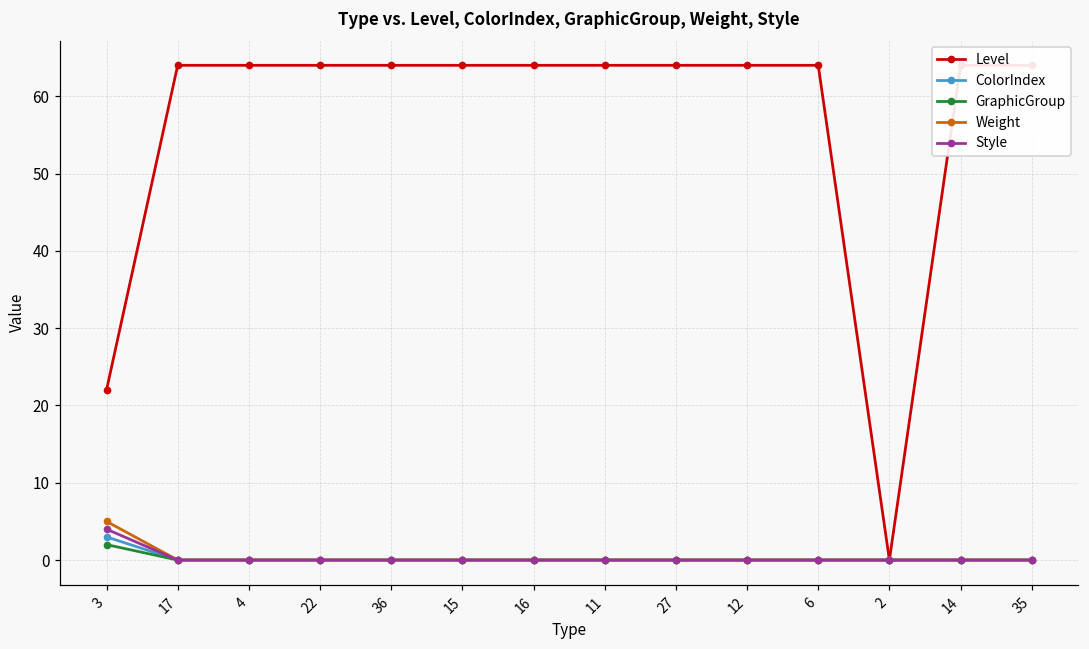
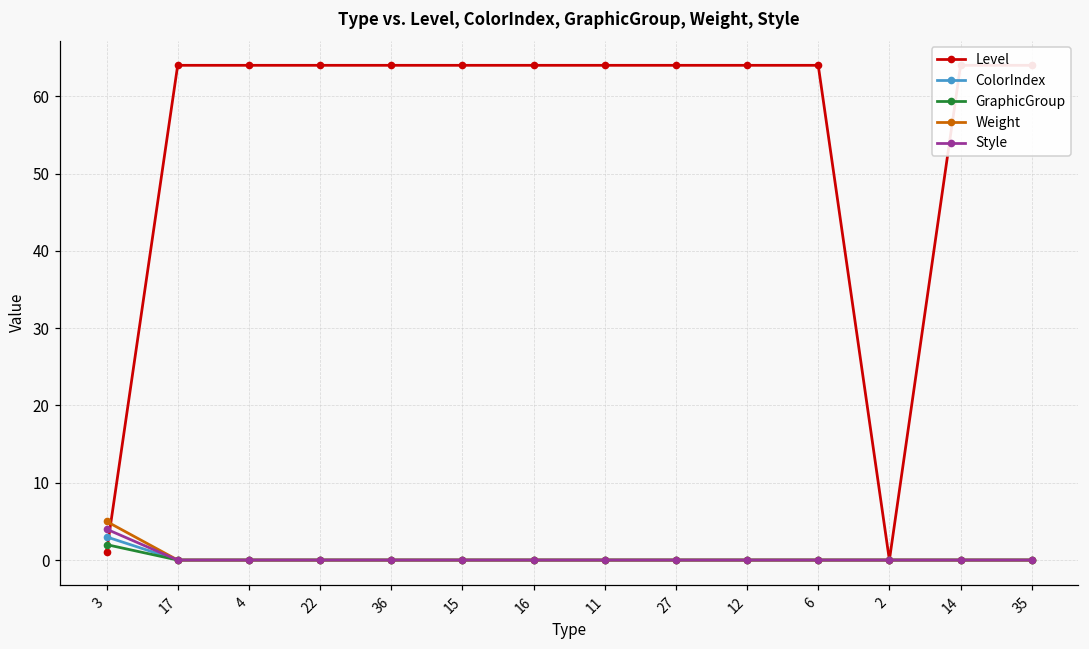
Level, 3: 22 -> 1
